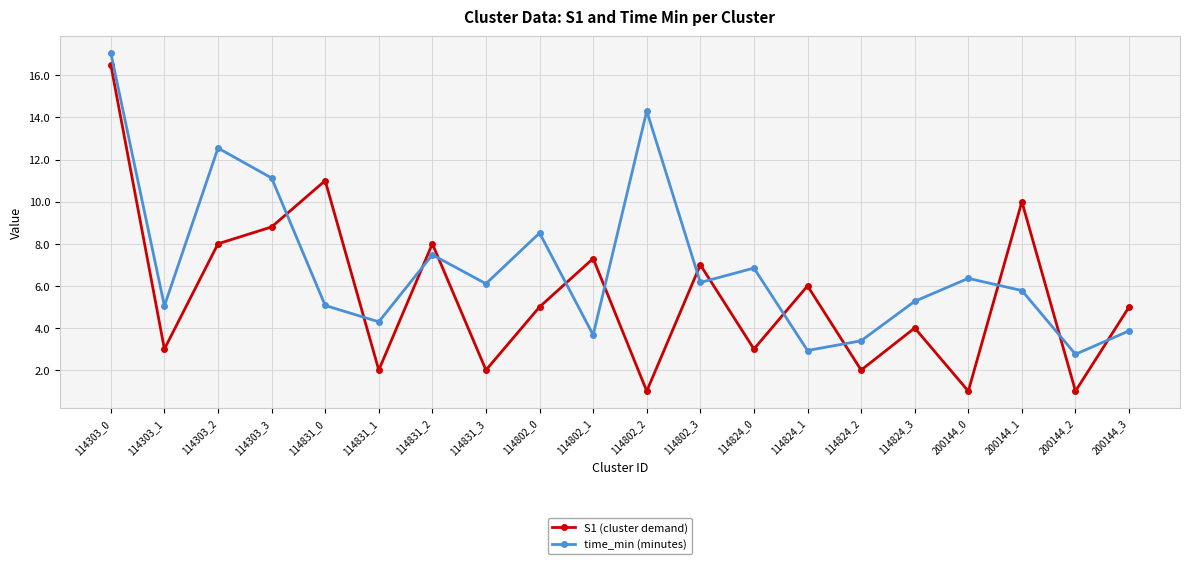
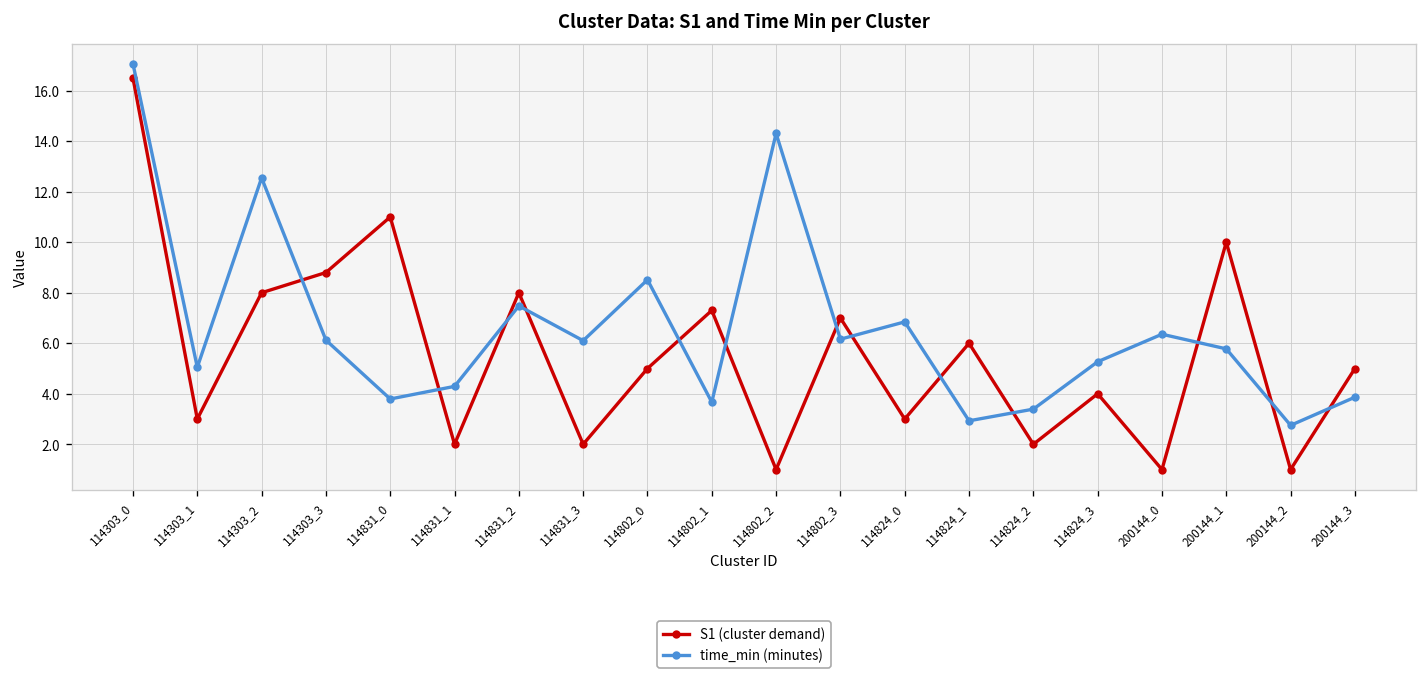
time_min (minutes), 114303_3: 11.1 -> 6.1
time_min (minutes), 114831_0: 5.1 -> 3.8
